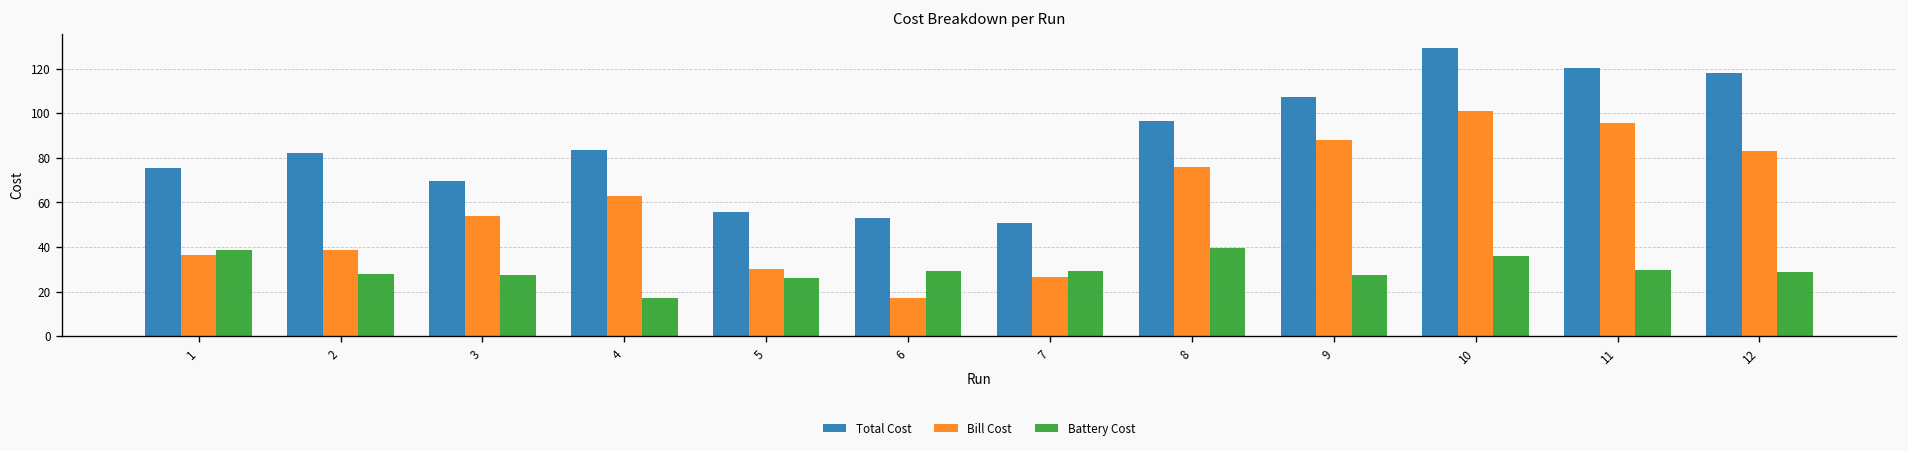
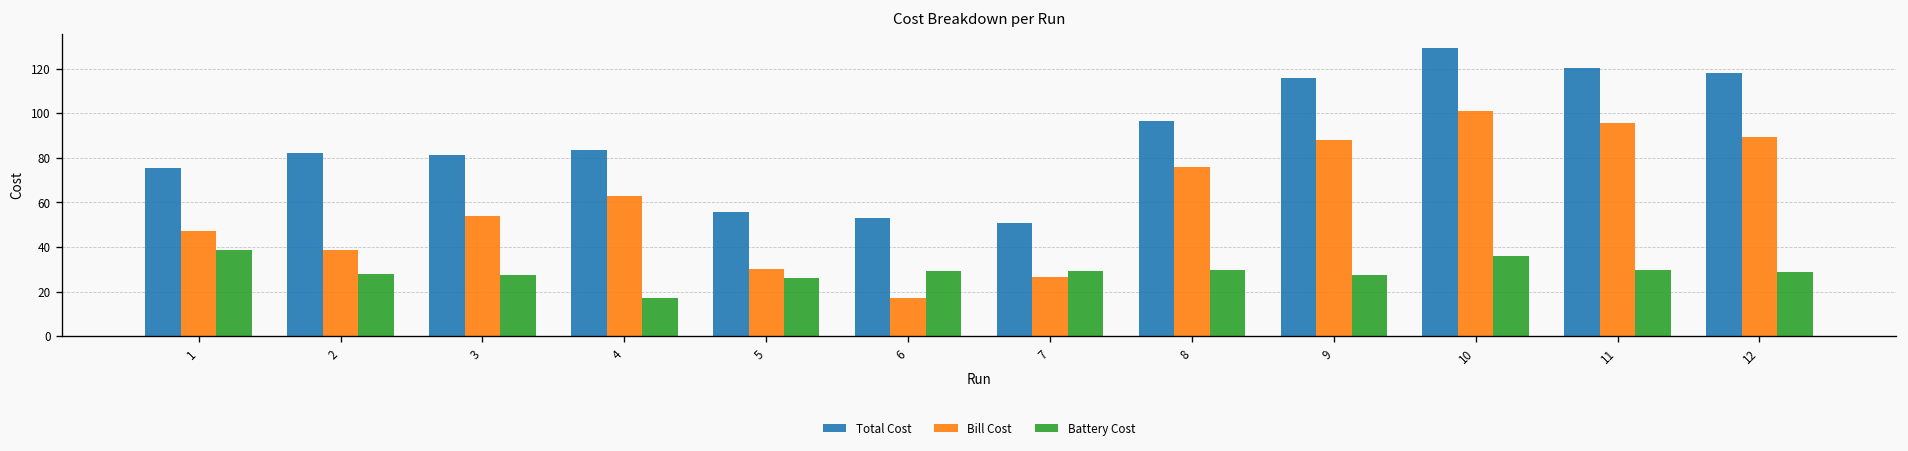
Bill Cost, 1: 36 -> 47
Total Cost, 3: 70 -> 81
Battery Cost, 8: 39 -> 30
Total Cost, 9: 107 -> 116
Bill Cost, 12: 83 -> 89
